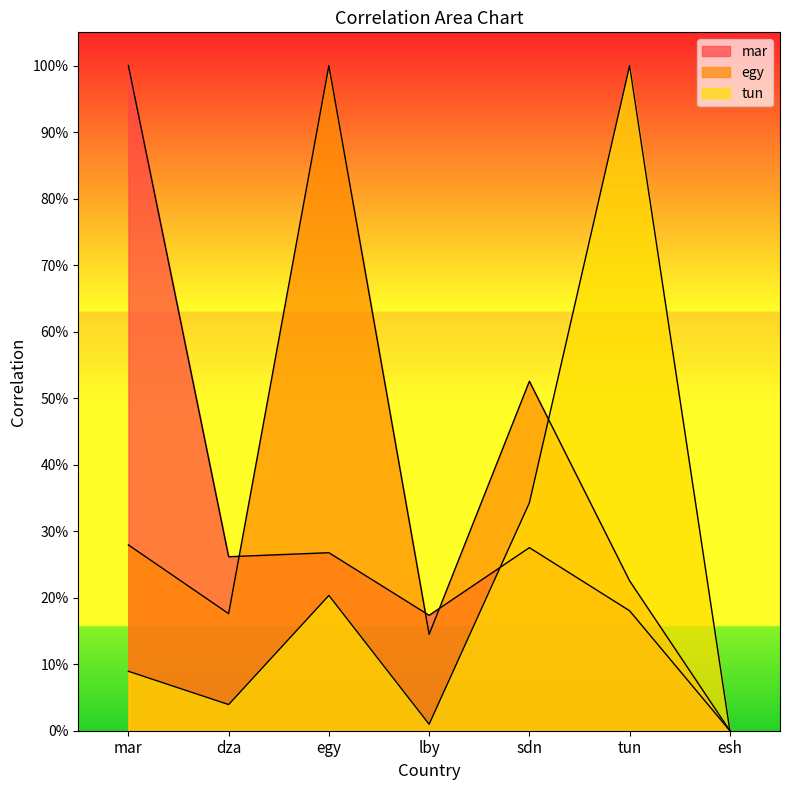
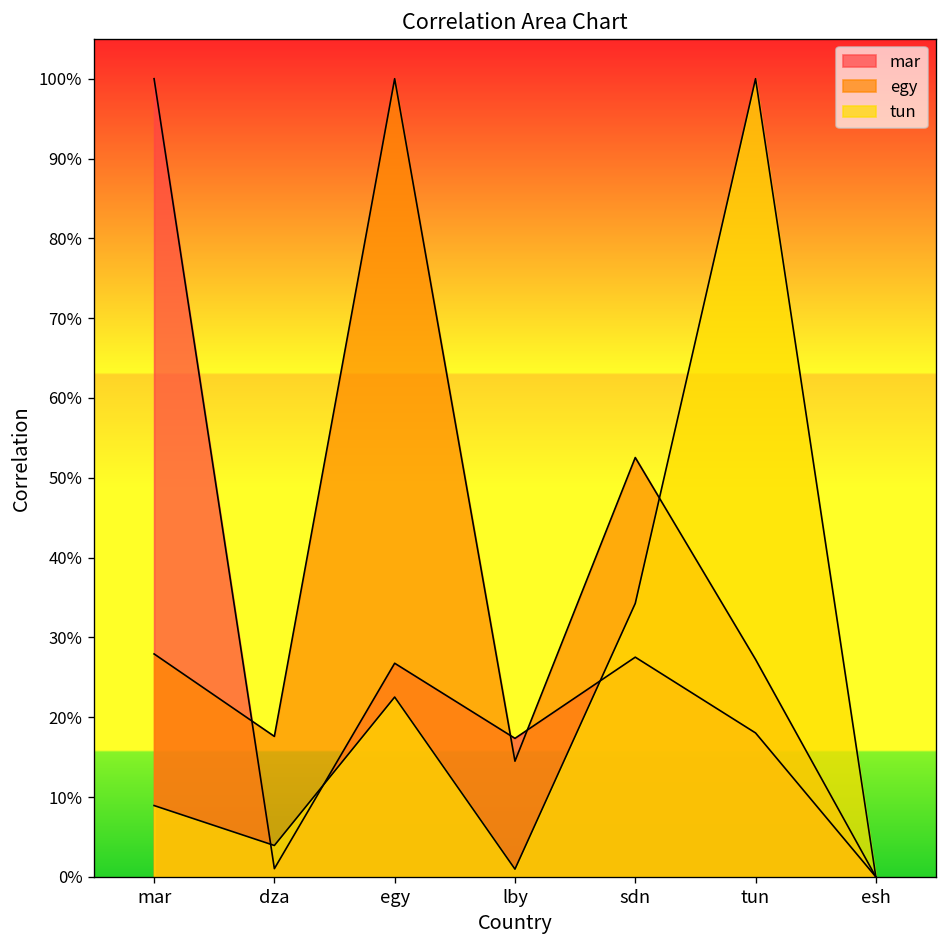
mar, dza: 26% -> 1%
tun, egy: 20% -> 23%
egy, tun: 23% -> 27%
